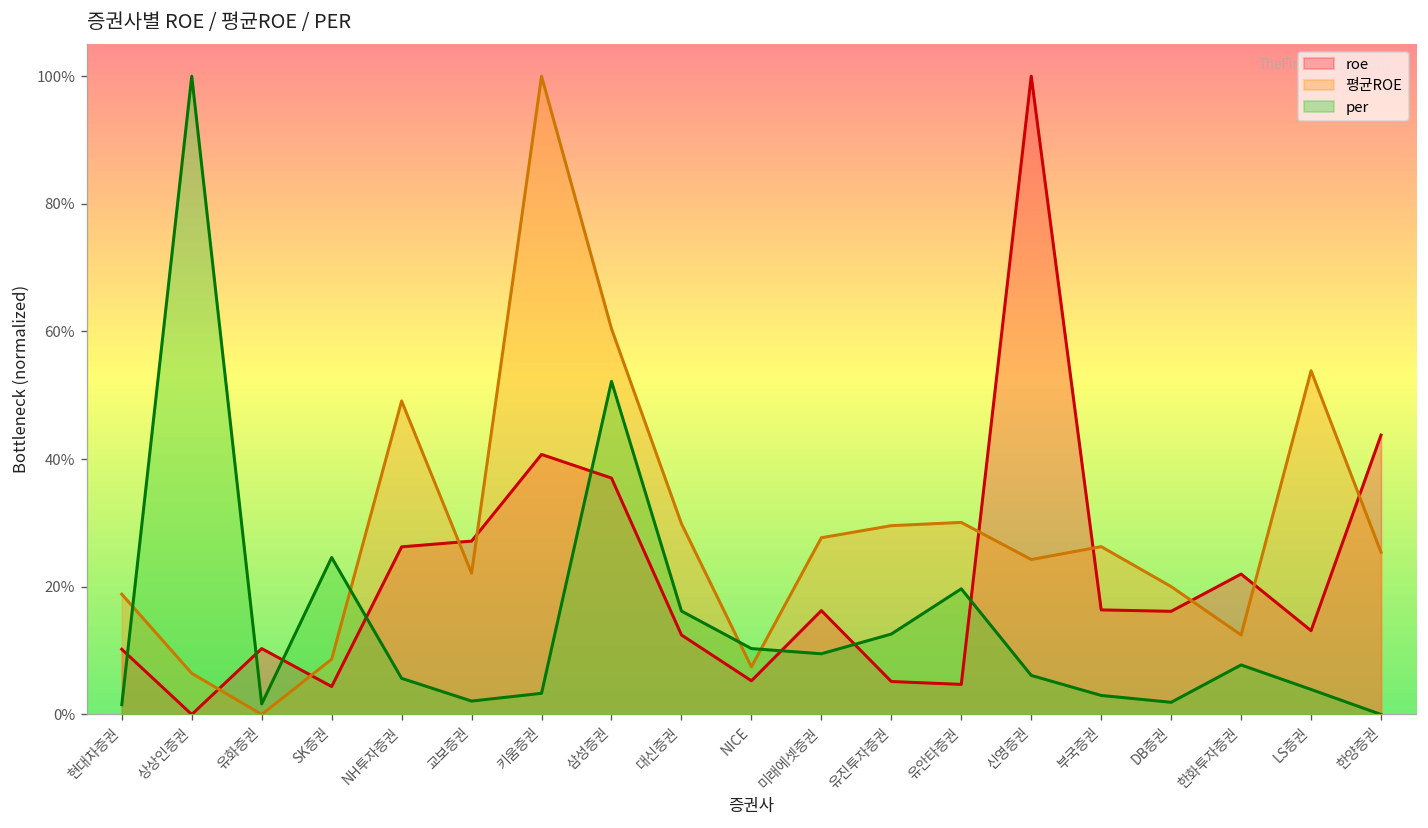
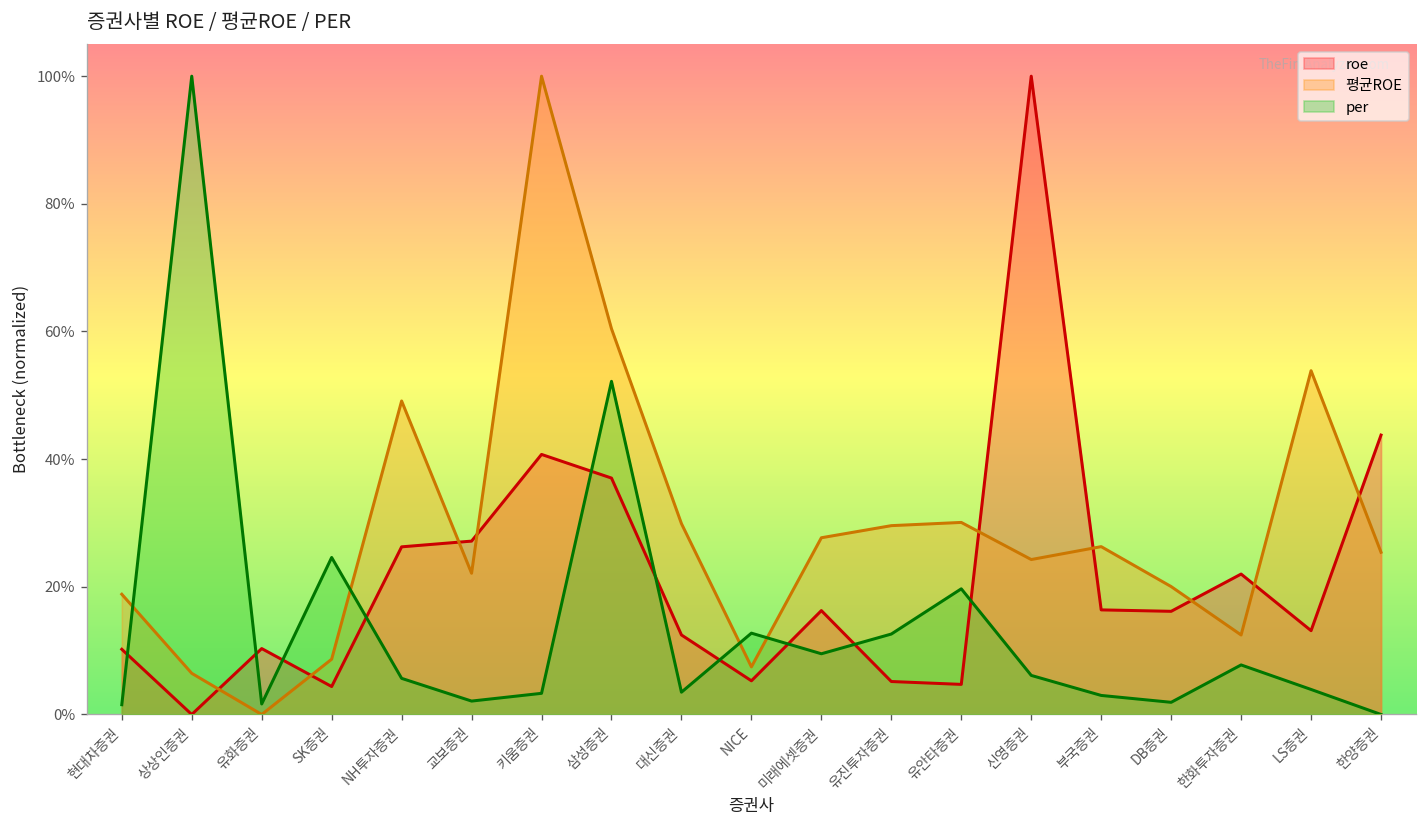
per, 대신증권: 16% -> 3%
per, NICE: 10% -> 13%
